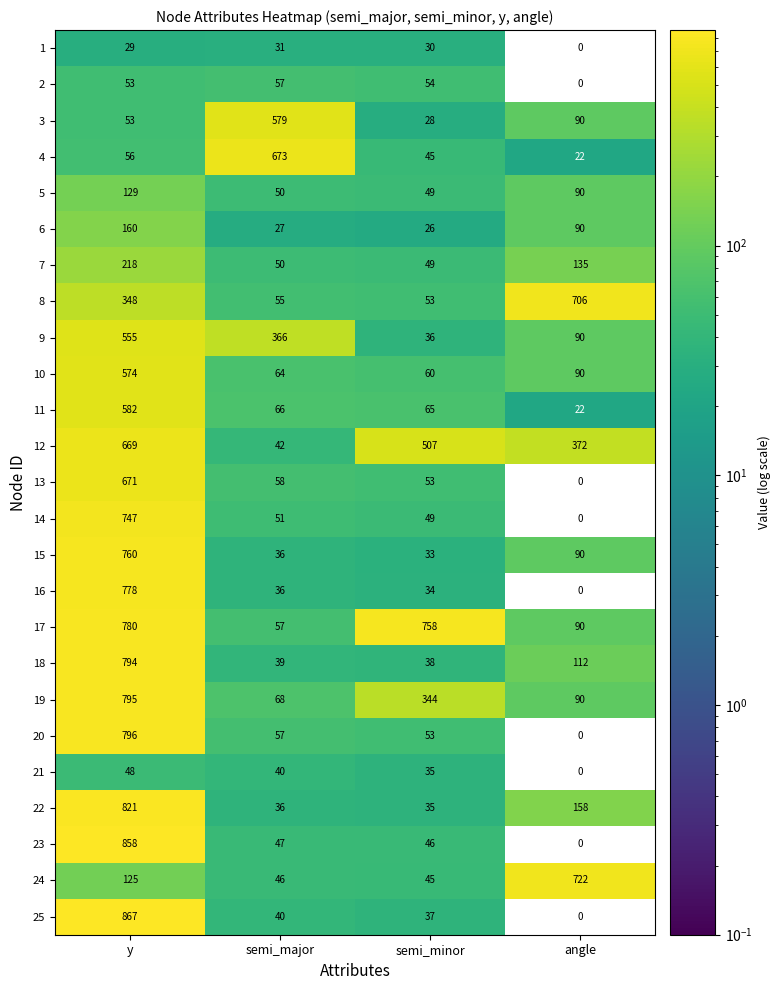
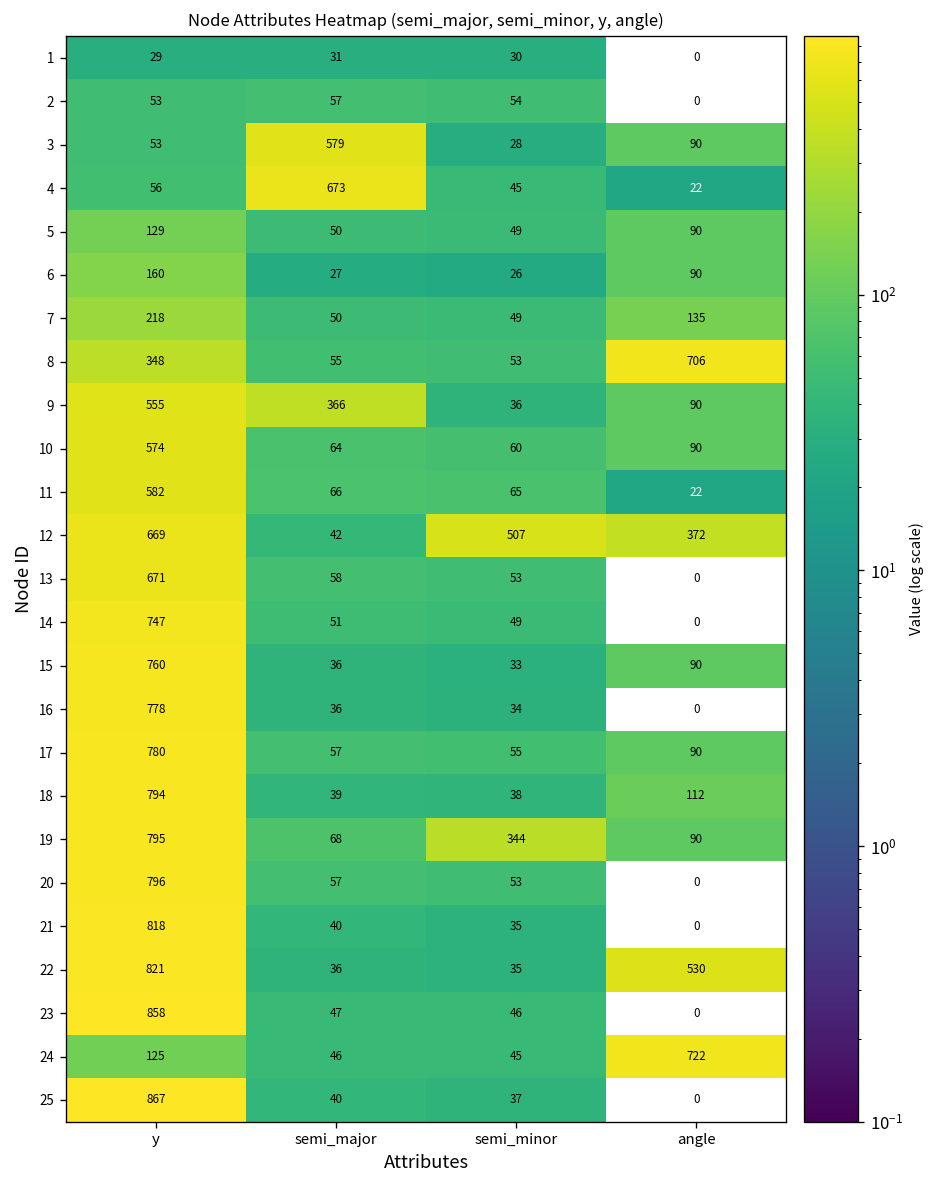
17, semi_minor: 758 -> 55
21, y: 48 -> 818
22, angle: 158 -> 530
